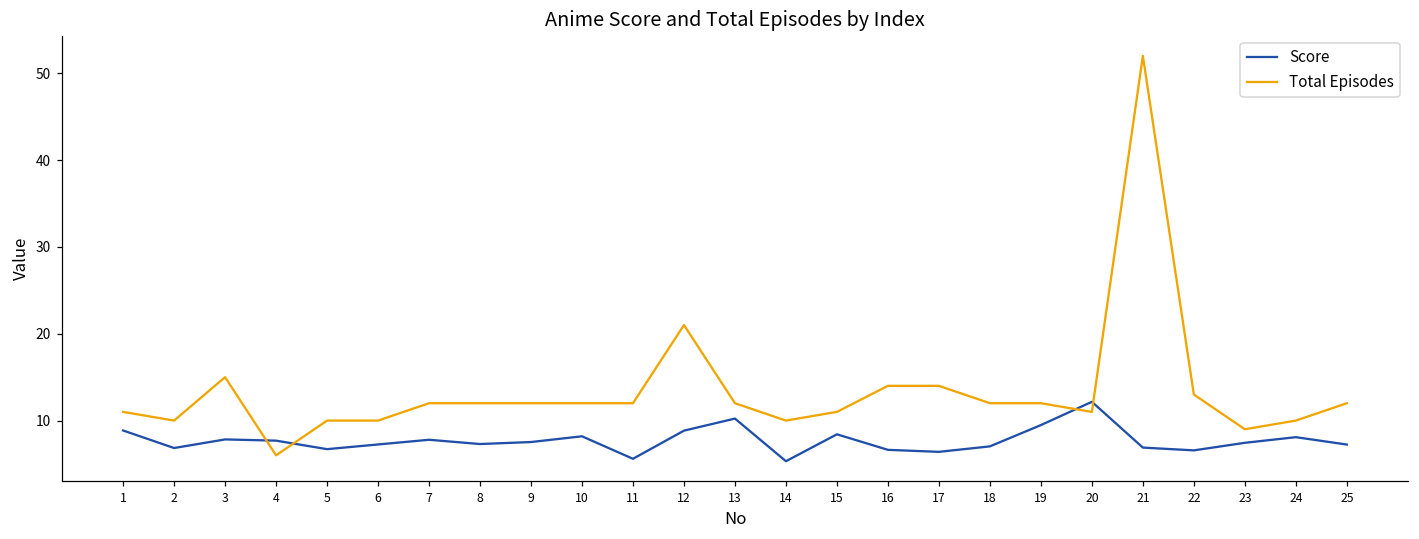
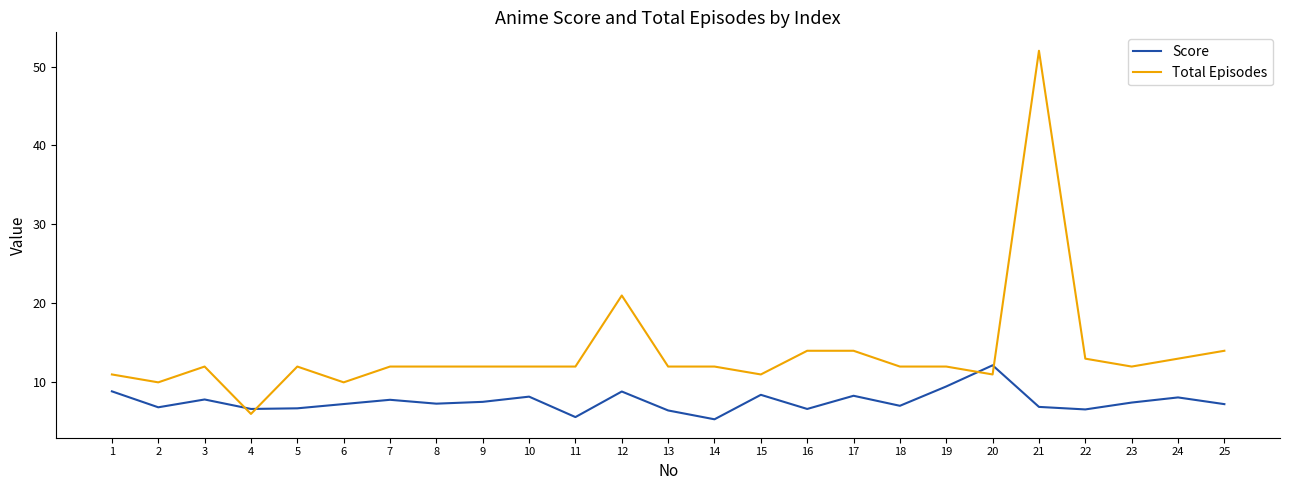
Total Episodes, 3: 15 -> 12
Score, 4: 8 -> 7
Total Episodes, 5: 10 -> 12
Score, 13: 10 -> 6
Total Episodes, 14: 10 -> 12
Score, 17: 6 -> 8
Total Episodes, 23: 9 -> 12
Total Episodes, 24: 10 -> 13
Total Episodes, 25: 12 -> 14
